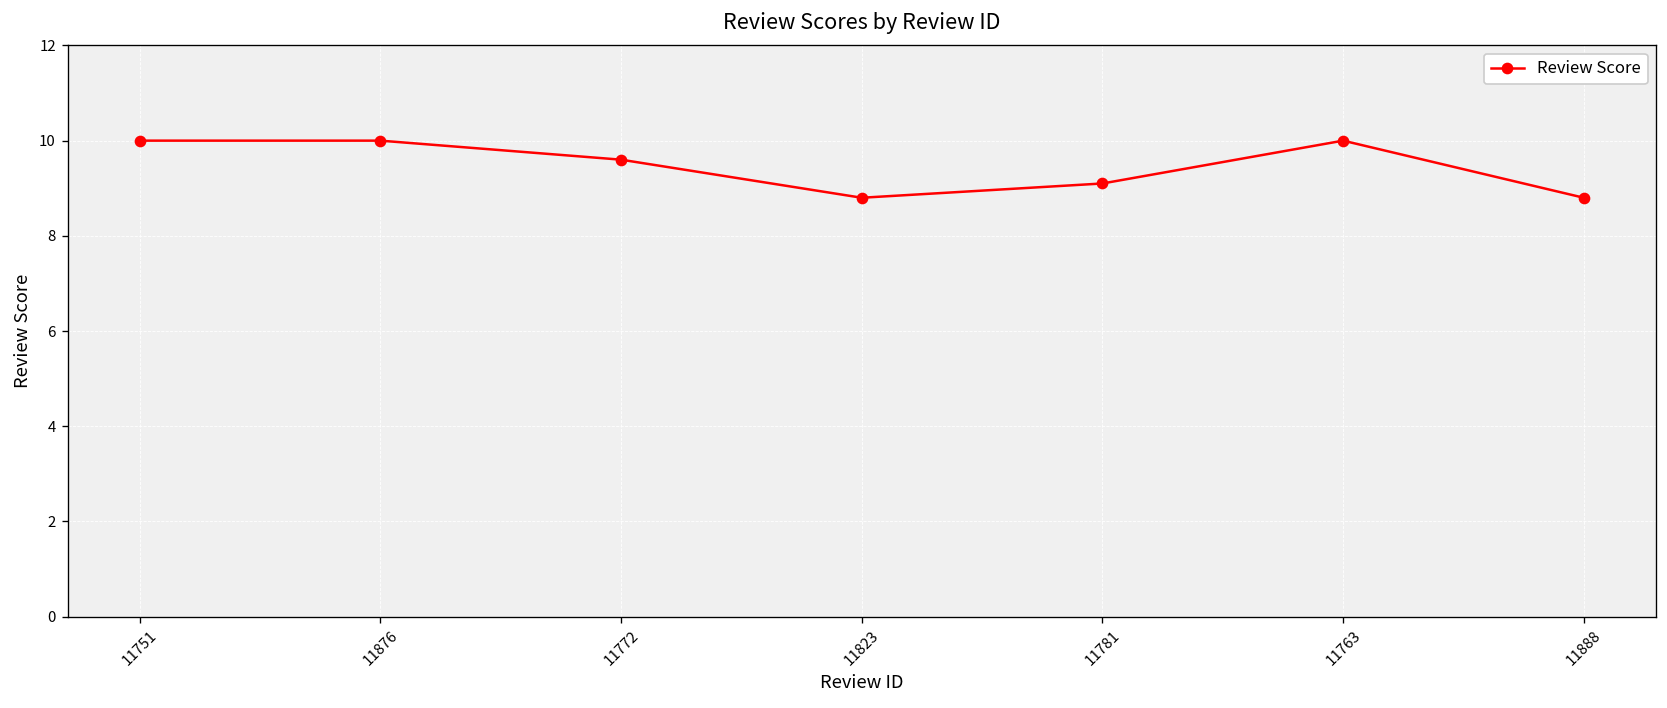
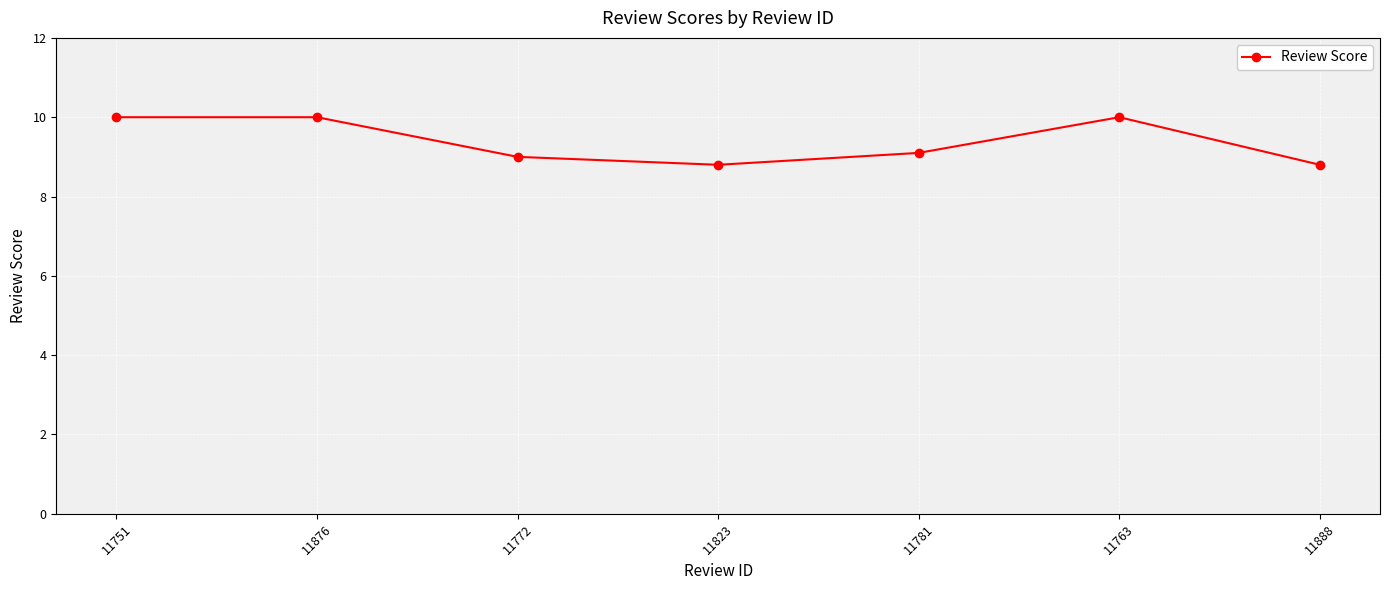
11772: 9.6 -> 9.0
